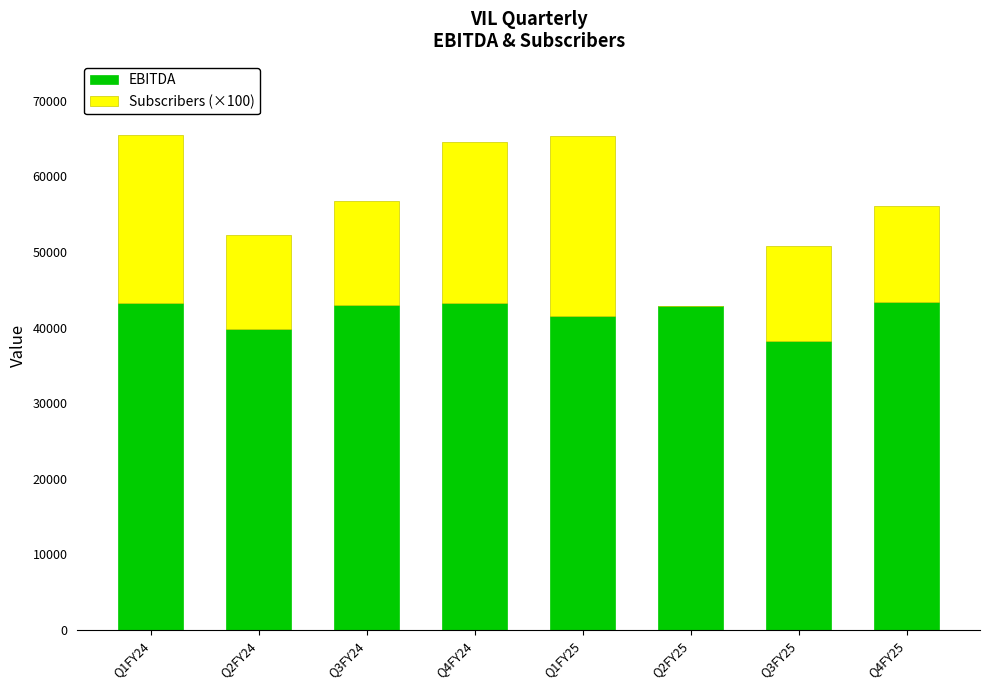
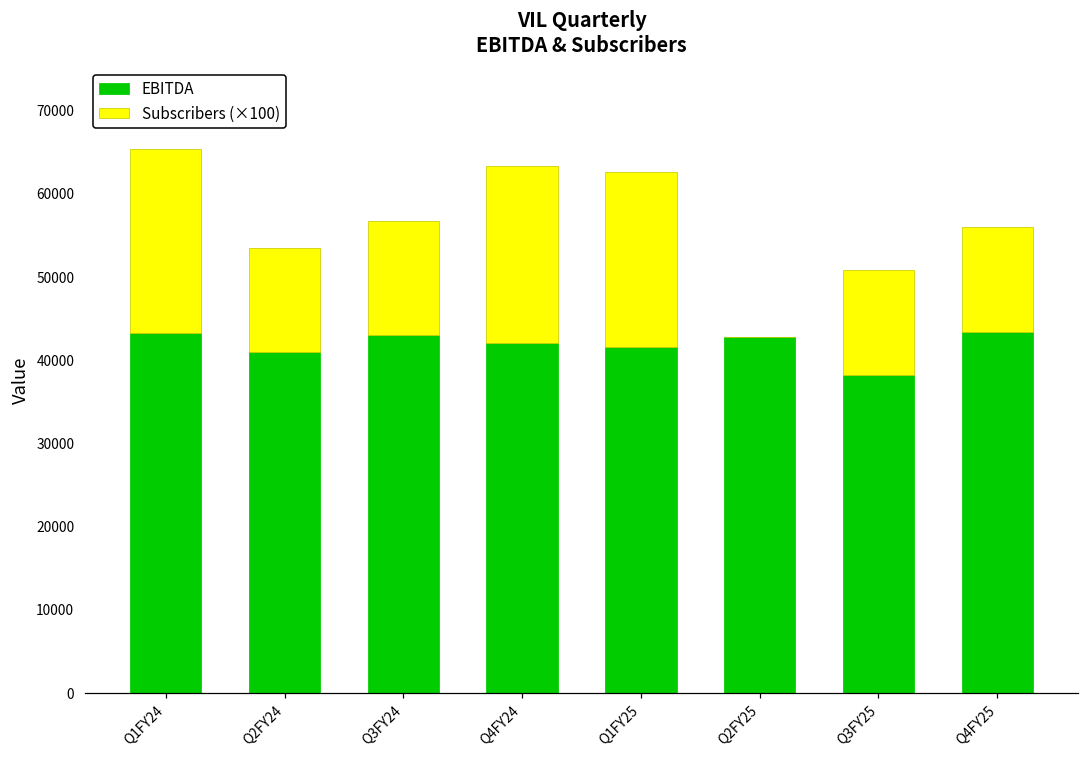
EBITDA, Q2FY24: 40000 -> 41000
EBITDA, Q4FY24: 43000 -> 42000
Subscribers (×100), Q1FY25: 24000 -> 21000
